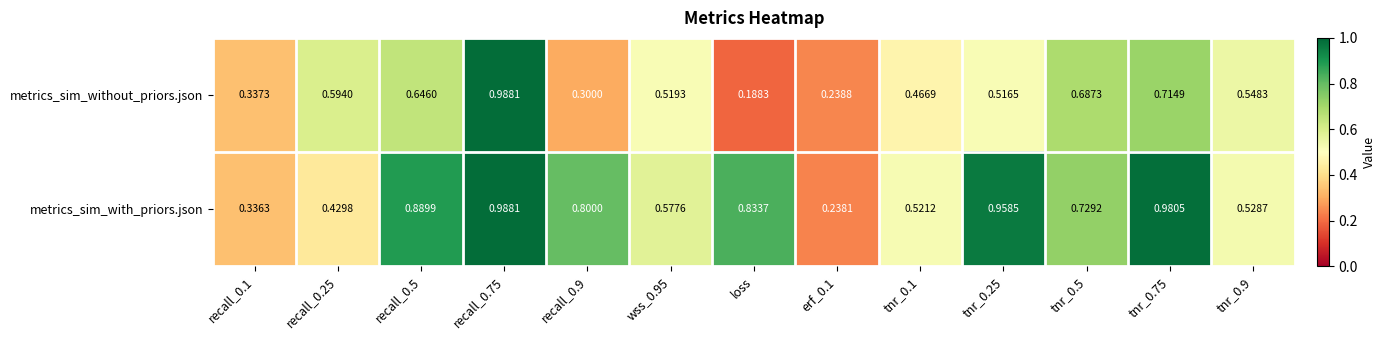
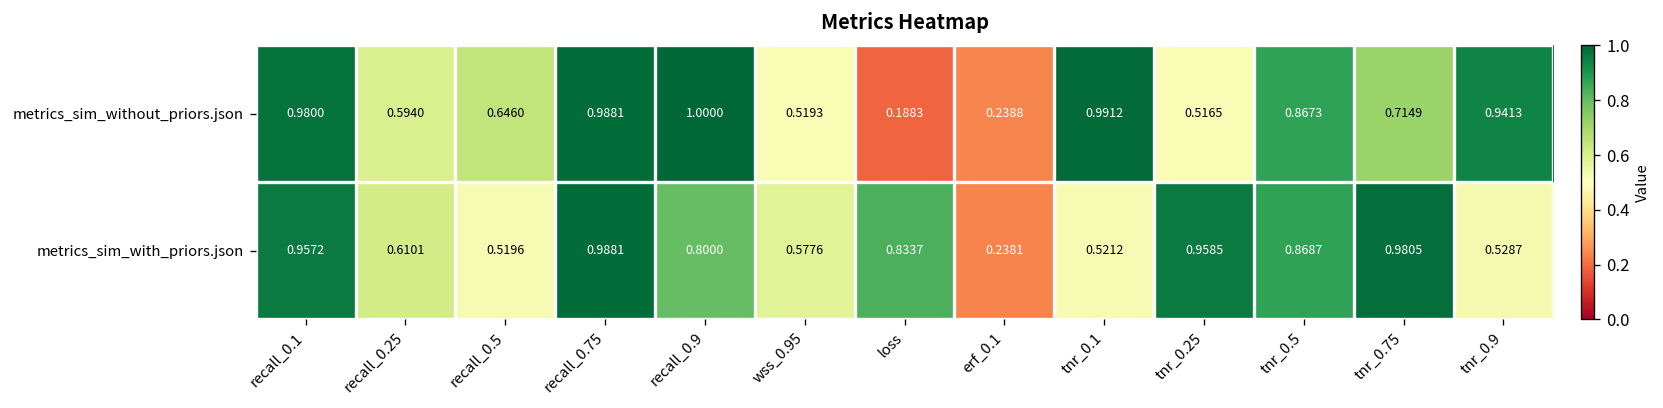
metrics_sim_without_priors.json, recall_0.1: 0.3373 -> 0.9800
metrics_sim_without_priors.json, recall_0.9: 0.3000 -> 1.0000
metrics_sim_without_priors.json, tnr_0.1: 0.4669 -> 0.9912
metrics_sim_without_priors.json, tnr_0.5: 0.6873 -> 0.8673
metrics_sim_without_priors.json, tnr_0.9: 0.5483 -> 0.9413
metrics_sim_with_priors.json, recall_0.1: 0.3363 -> 0.9572
metrics_sim_with_priors.json, recall_0.25: 0.4298 -> 0.6101
metrics_sim_with_priors.json, recall_0.5: 0.8899 -> 0.5196
metrics_sim_with_priors.json, tnr_0.5: 0.7292 -> 0.8687
